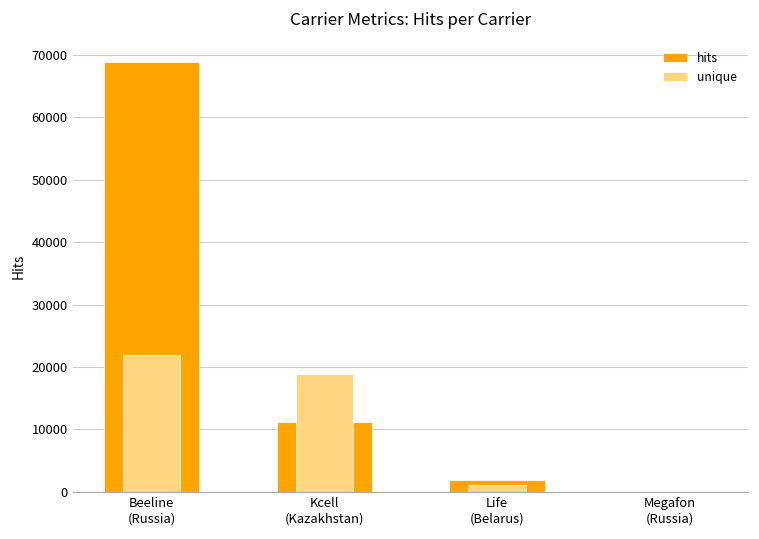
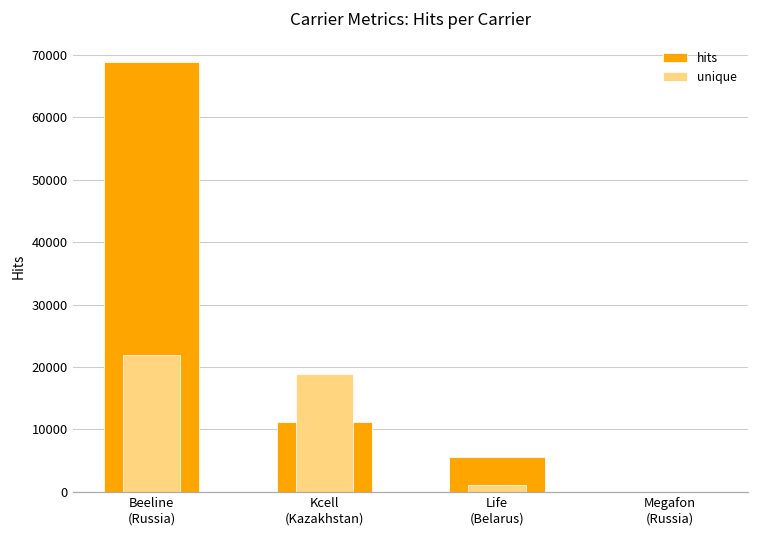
hits, Life (Belarus): 2000 -> 6000
